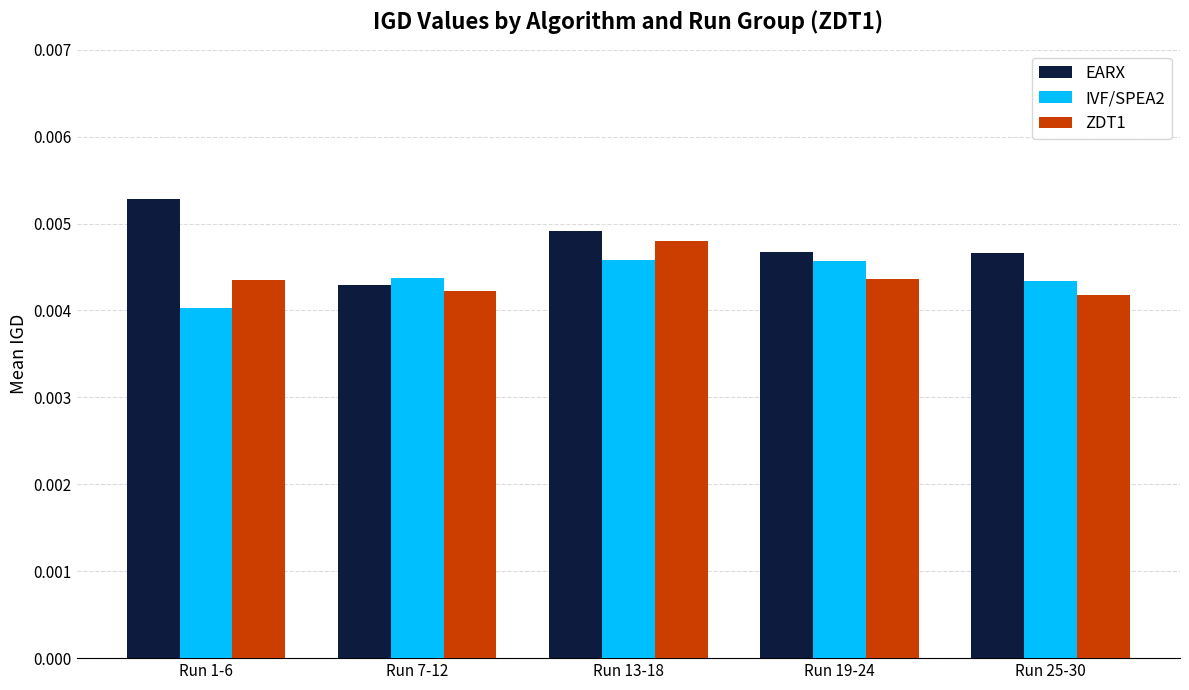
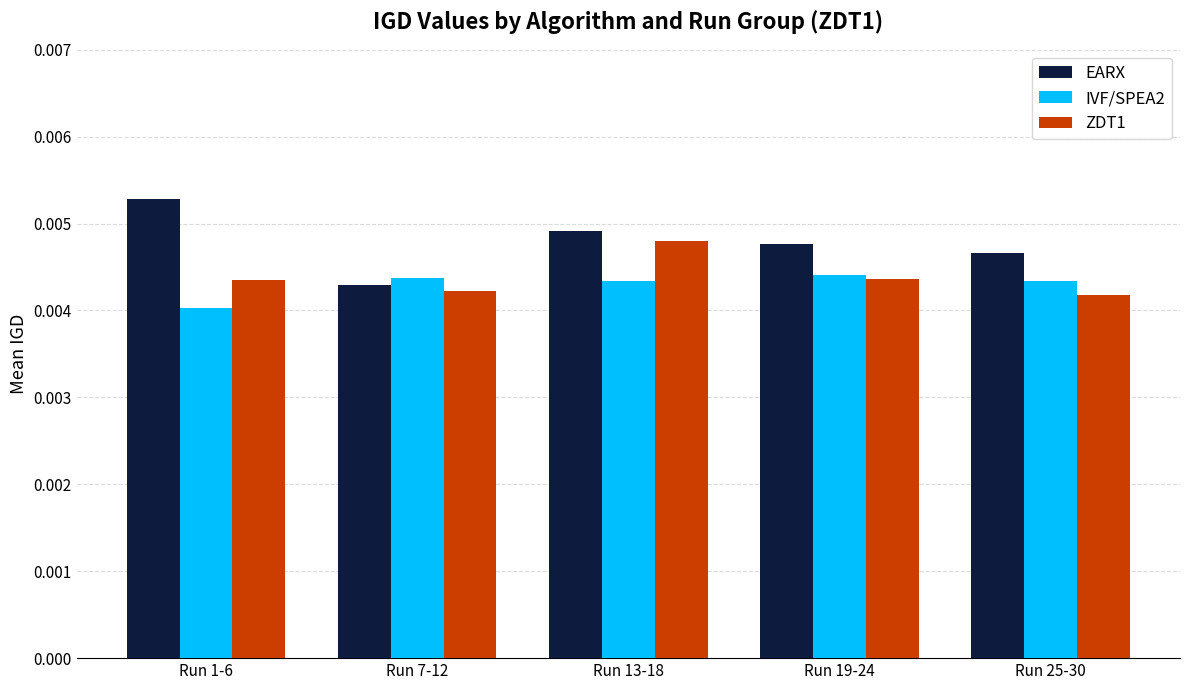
IVF/SPEA2, Run 13-18: 0.0046 -> 0.0043
EARX, Run 19-24: 0.0047 -> 0.0048
IVF/SPEA2, Run 19-24: 0.0046 -> 0.0044
